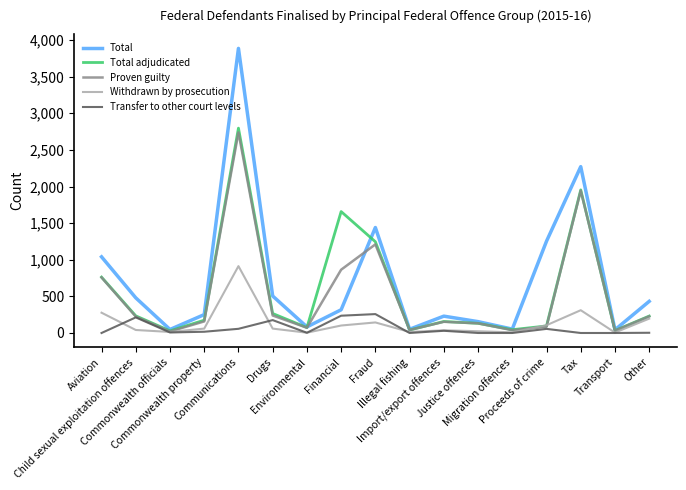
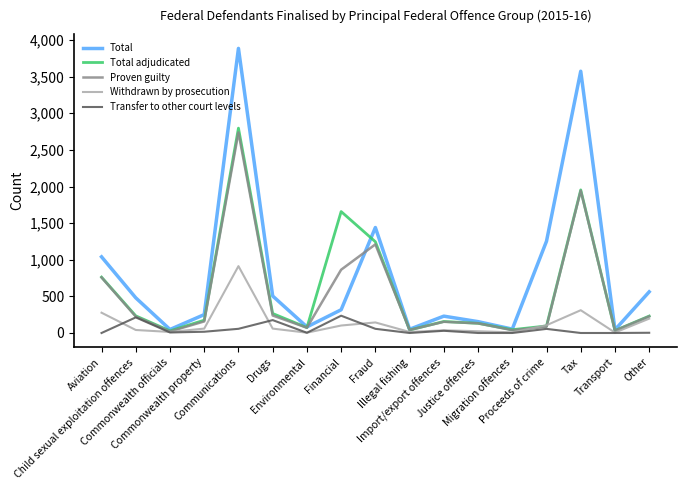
Transfer to other court levels, Fraud: 300 -> 100
Total, Tax: 2,300 -> 3,600
Total, Other: 400 -> 600
